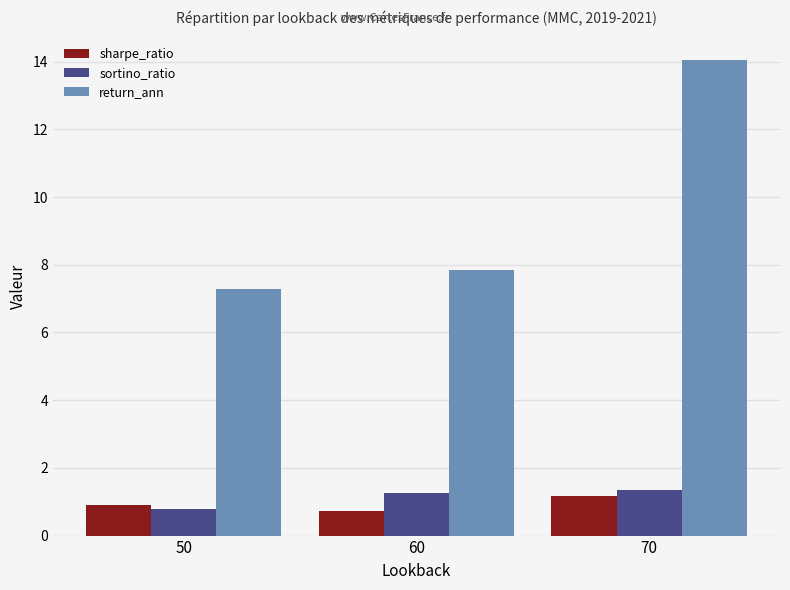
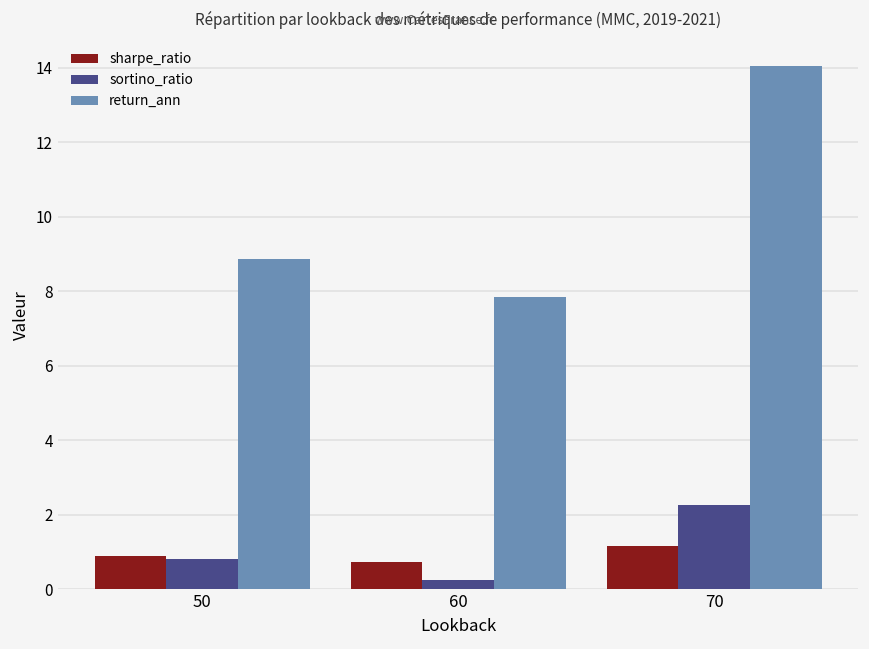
return_ann, 50: 7.3 -> 8.9
sortino_ratio, 60: 1.3 -> 0.2
sortino_ratio, 70: 1.4 -> 2.3
